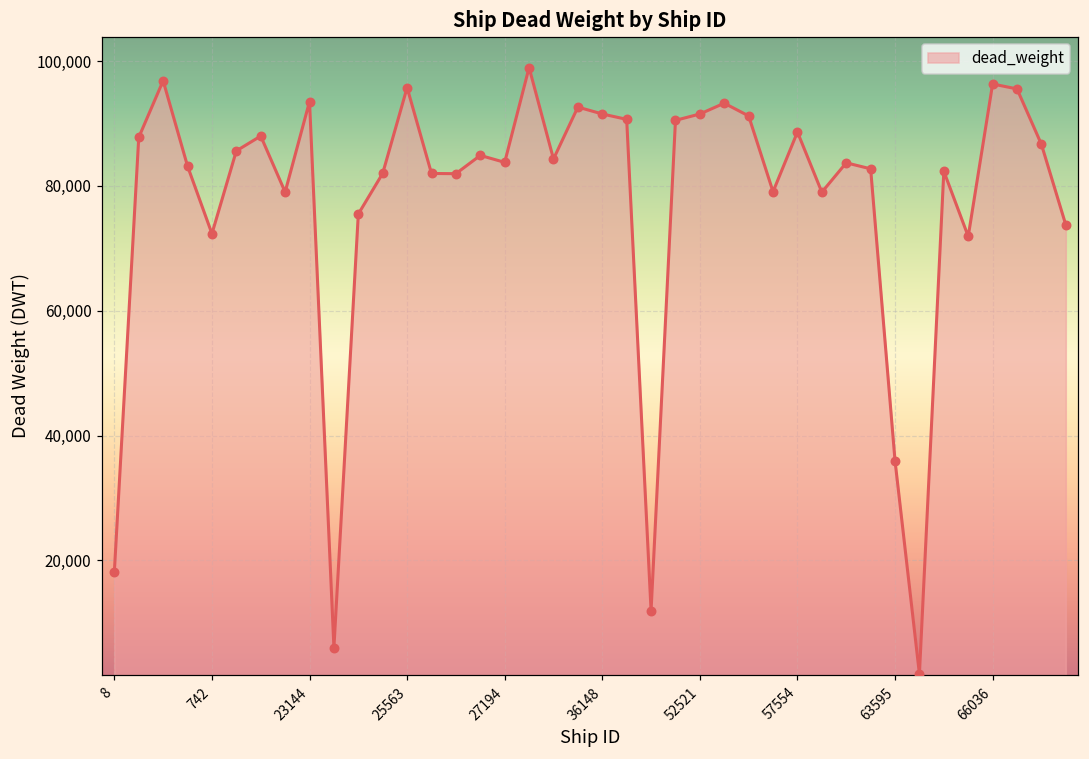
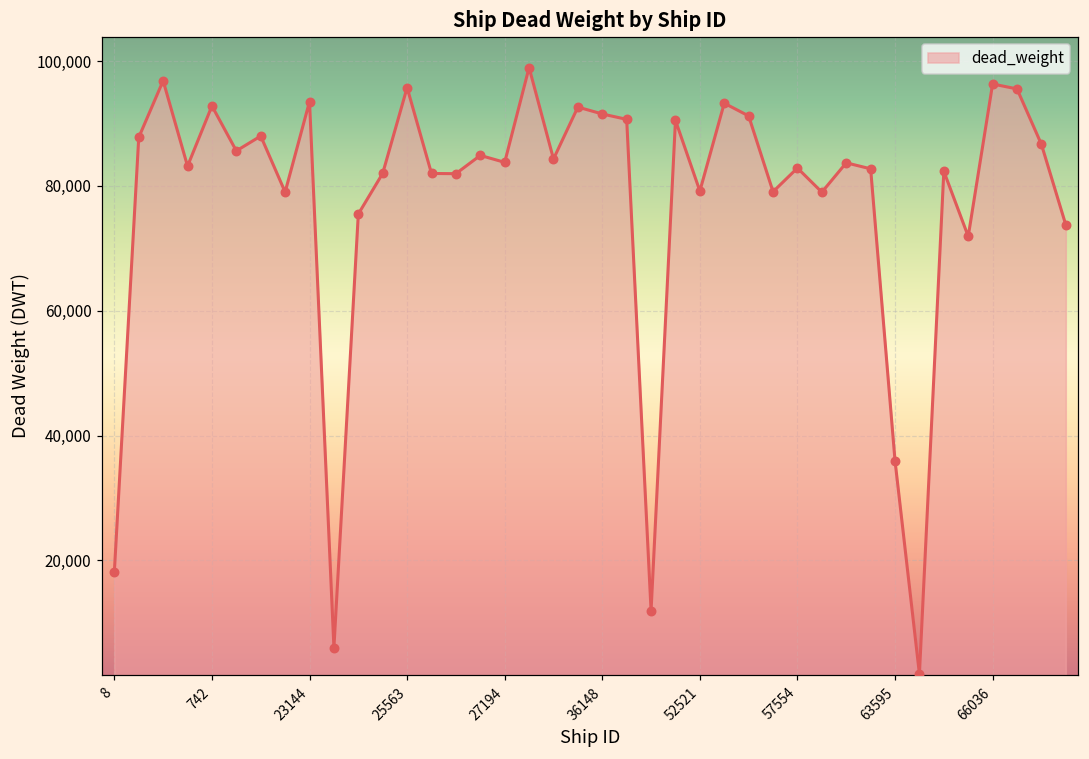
742: 72,000 -> 93,000
52521: 92,000 -> 79,000
57554: 89,000 -> 83,000
